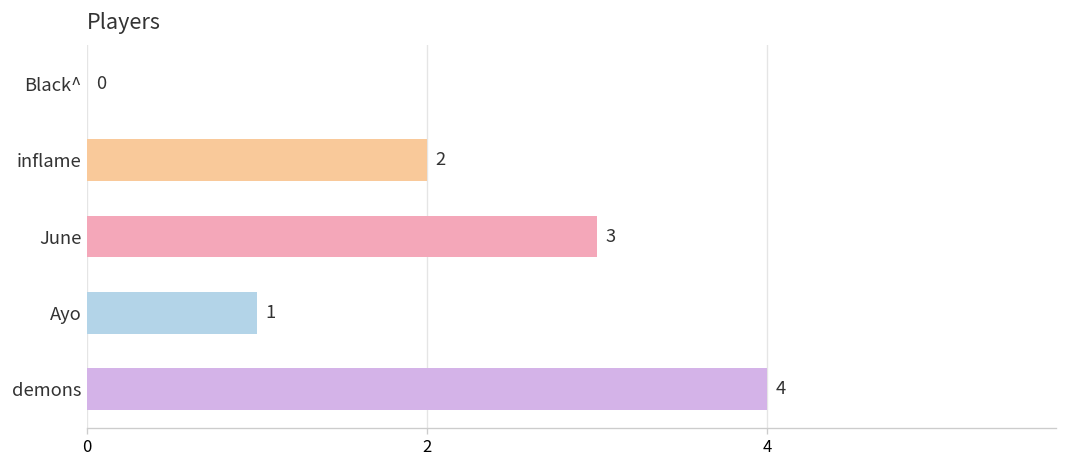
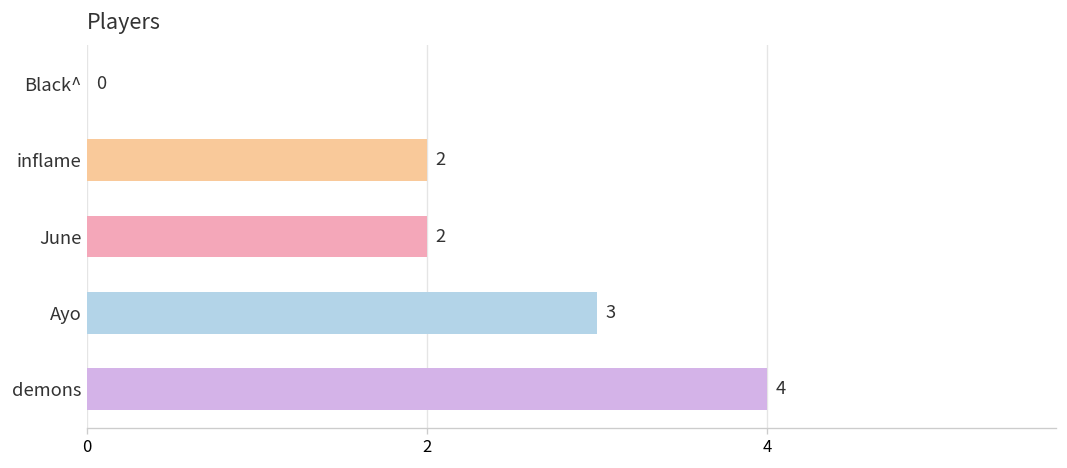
June: 3 -> 2
Ayo: 1 -> 3
